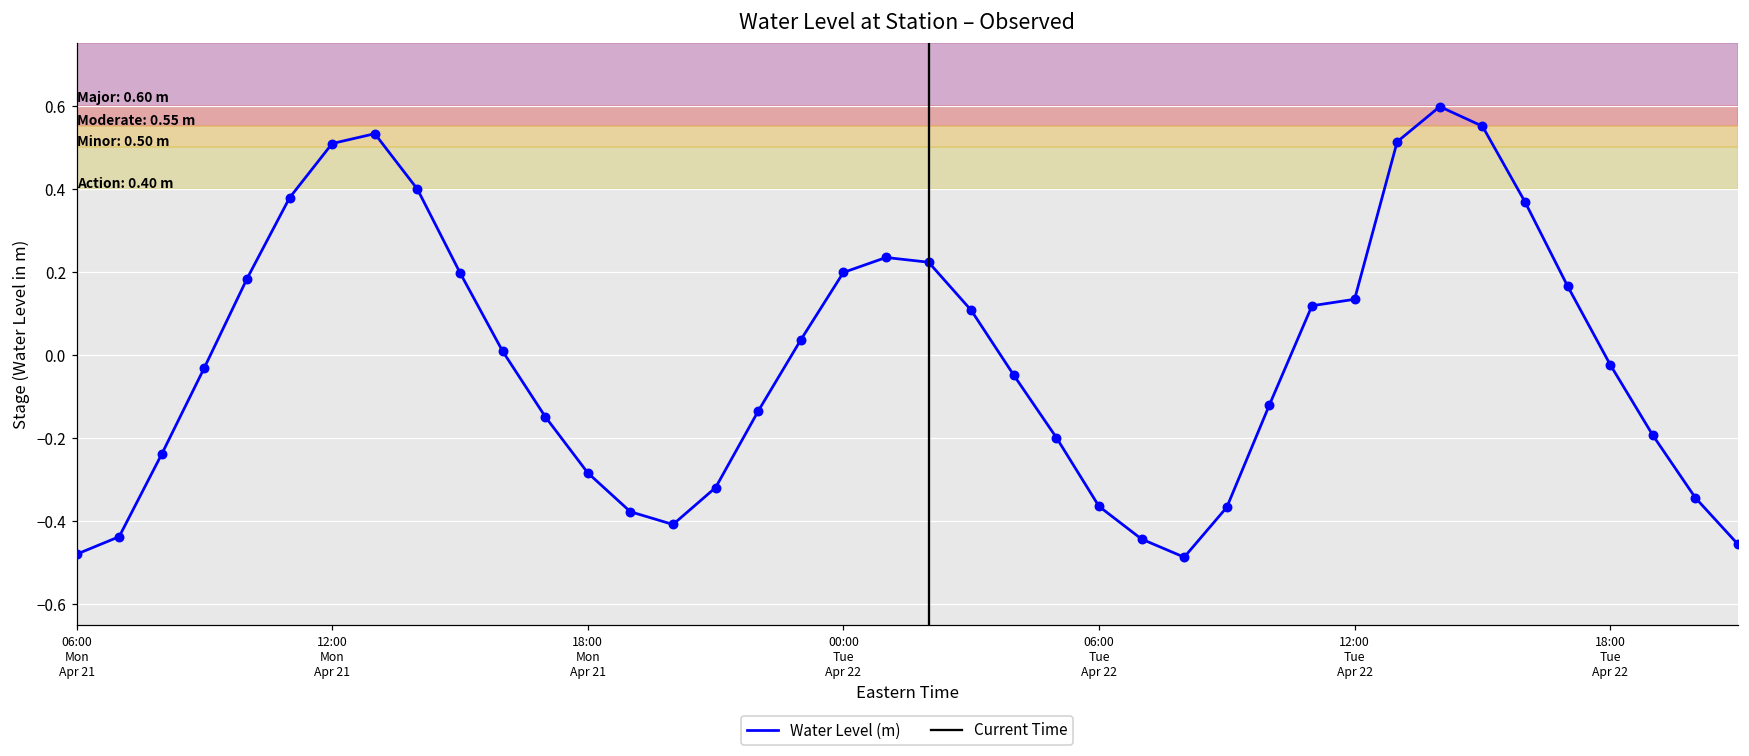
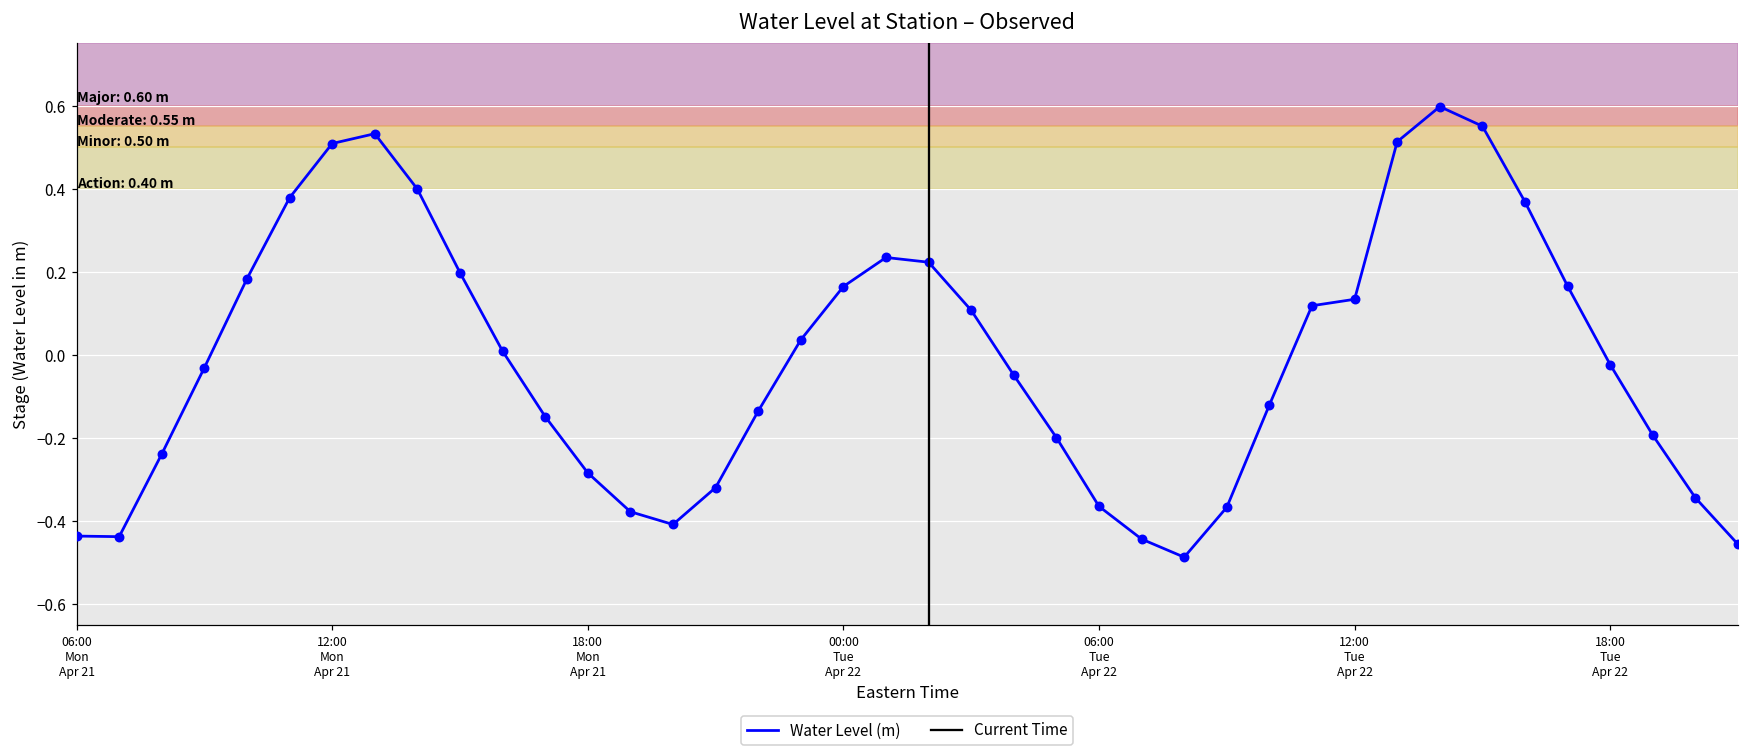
06:00 Mon Apr 21: -0.48 -> -0.44
00:00 Tue Apr 22: 0.20 -> 0.16
